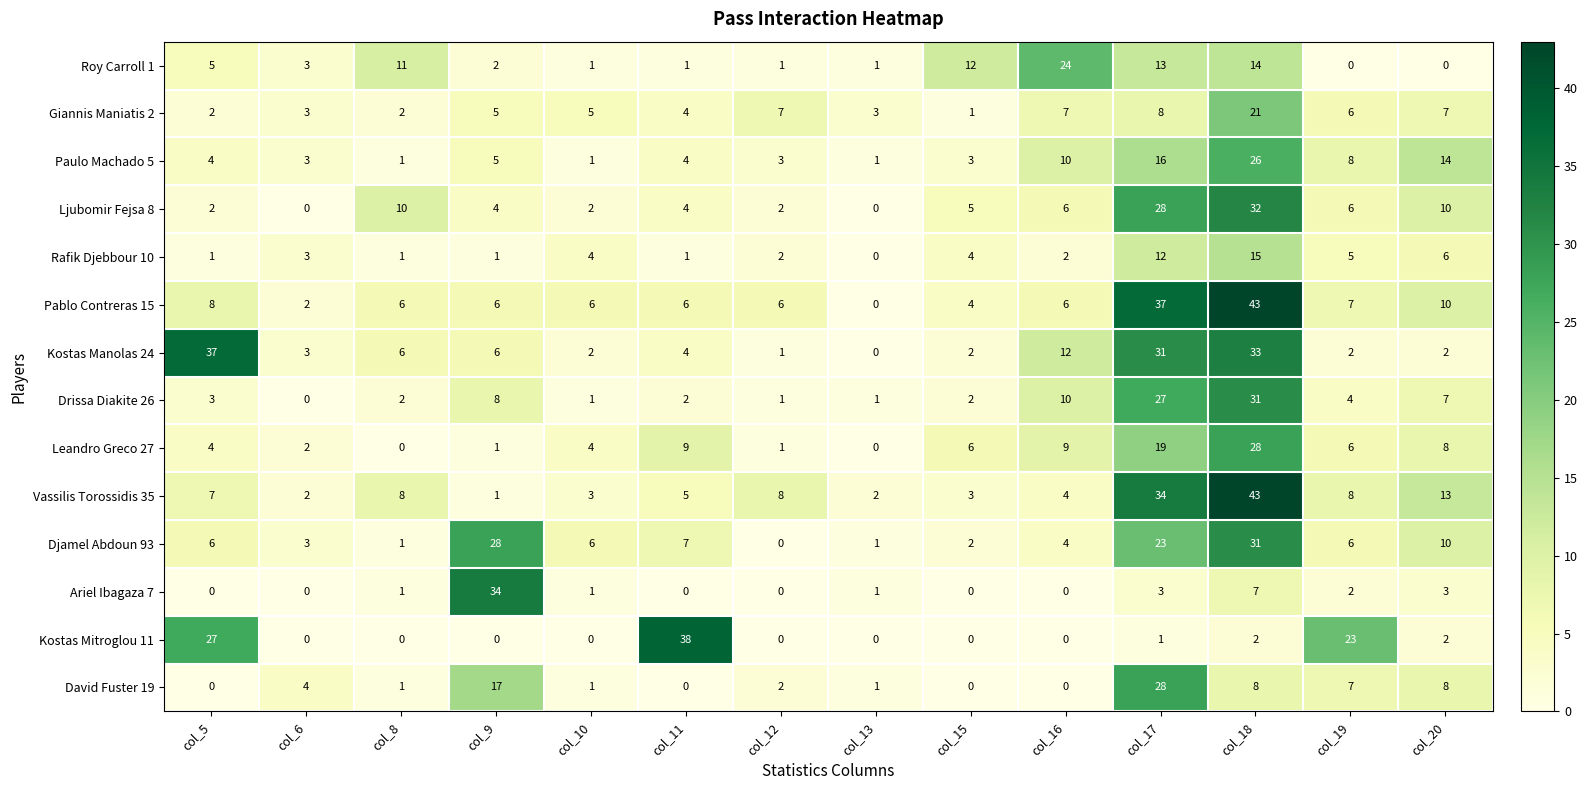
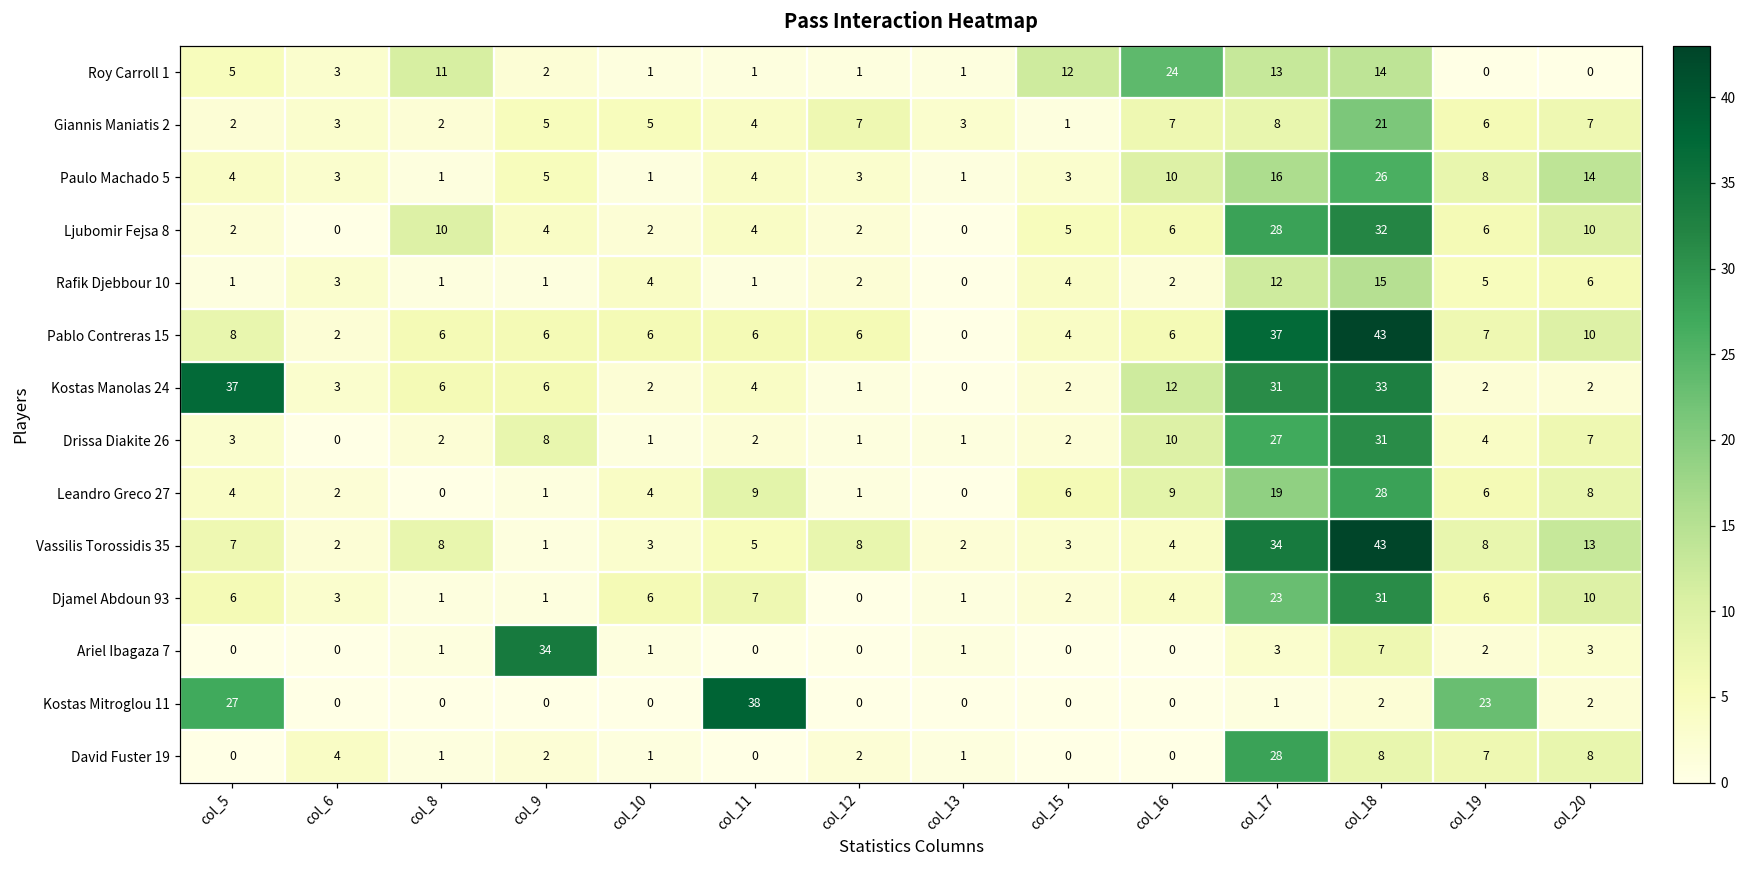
Djamel Abdoun 93, col_9: 28 -> 1
David Fuster 19, col_9: 17 -> 2
